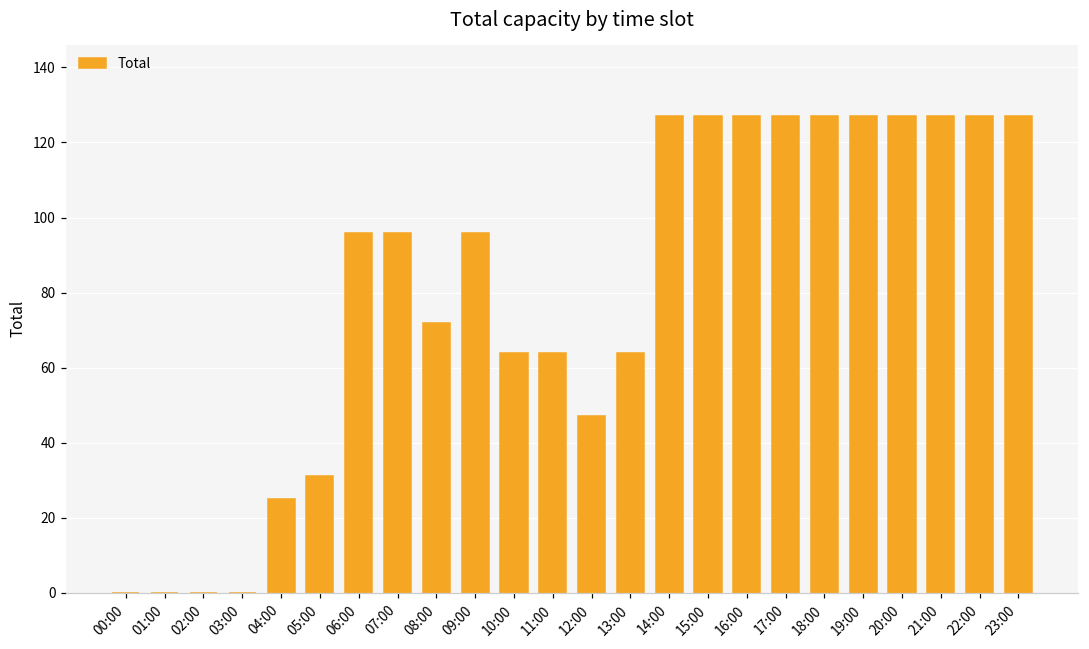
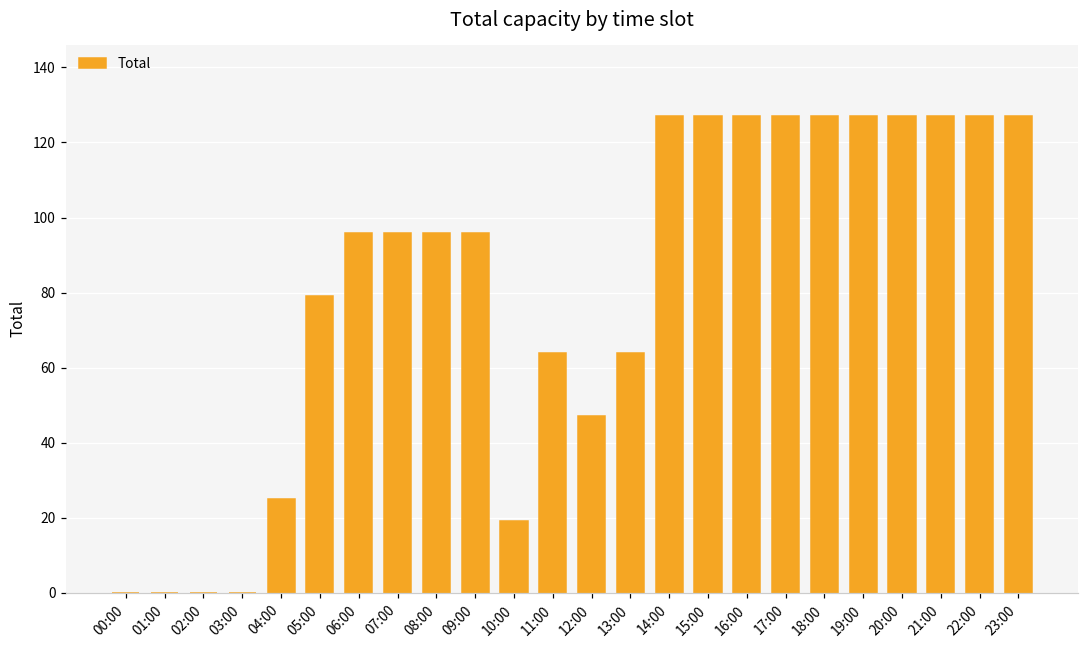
05:00: 31 -> 79
08:00: 72 -> 96
10:00: 64 -> 19
